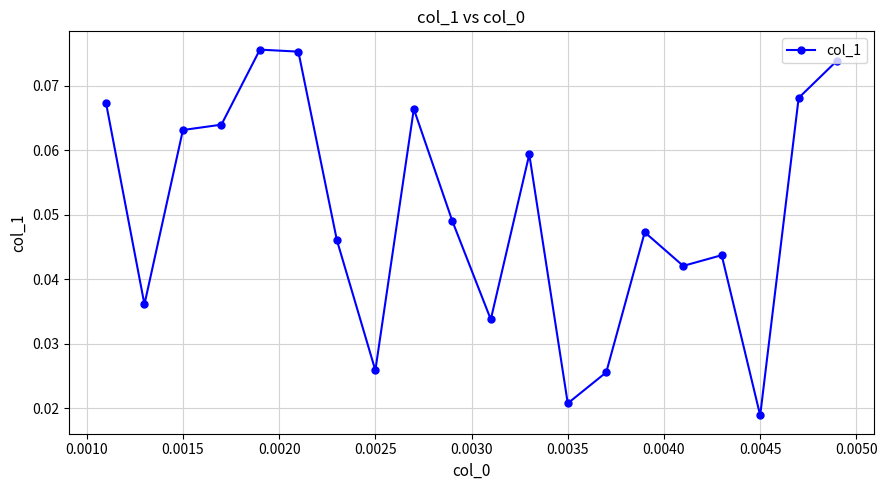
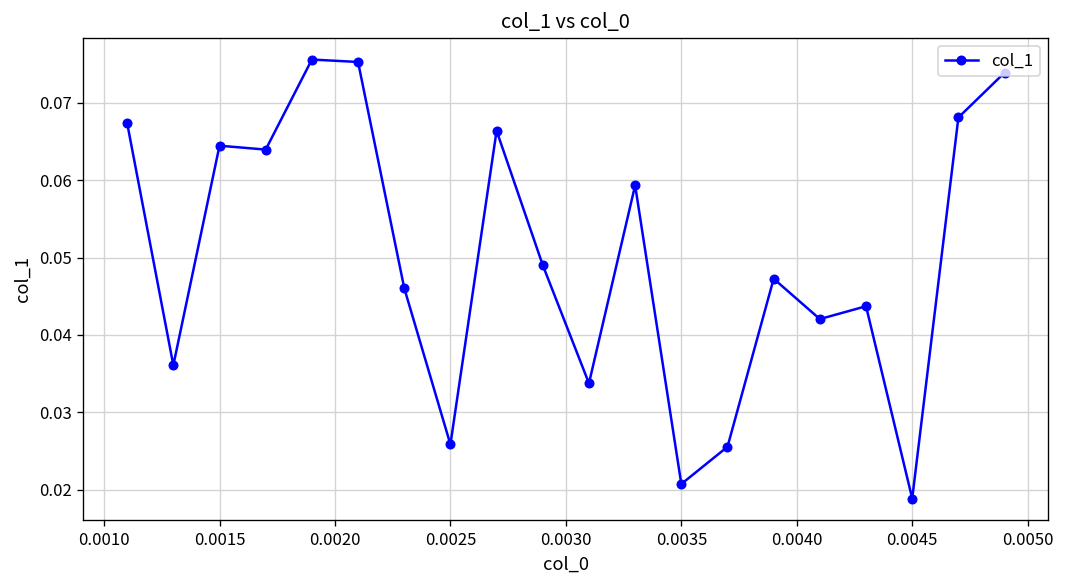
0.0015: 0.063 -> 0.064
